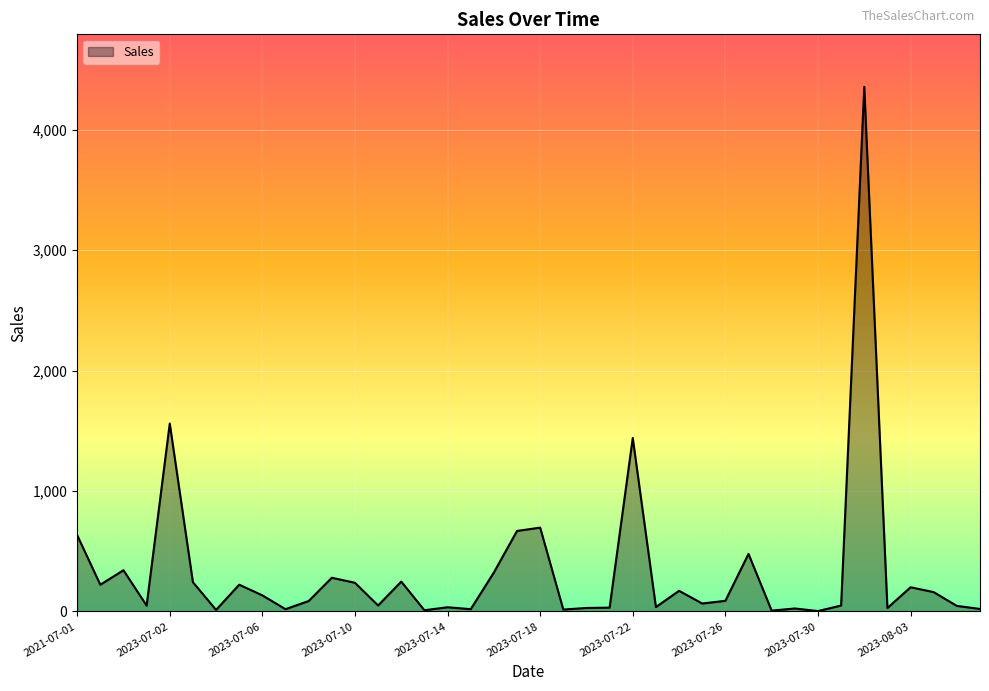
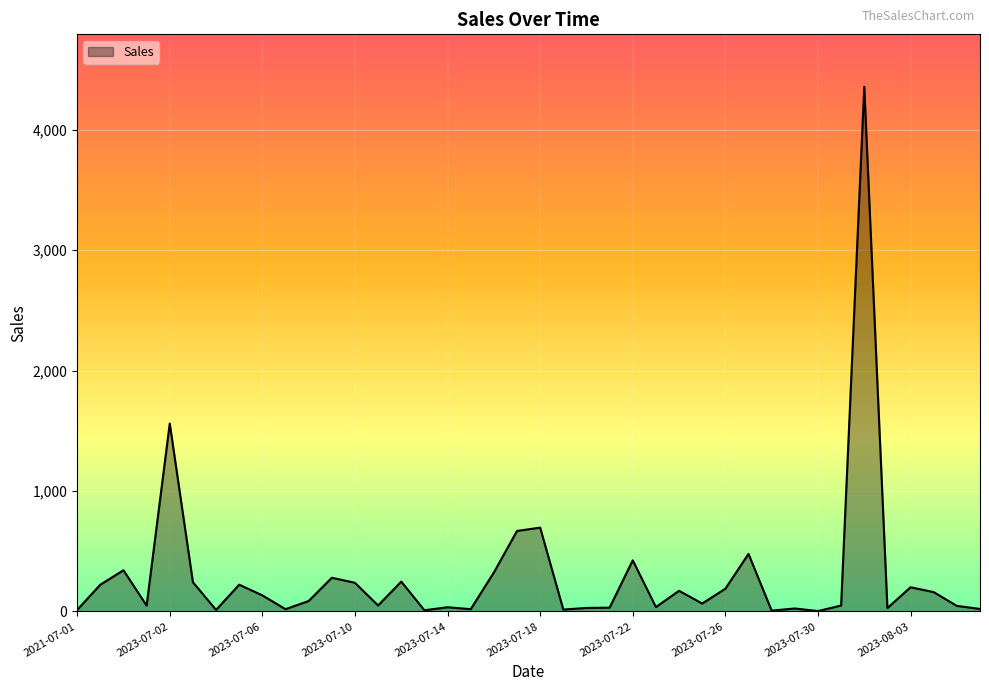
2021-07-01: 630 -> 10
2023-07-22: 1,440 -> 420
2023-07-26: 90 -> 190
